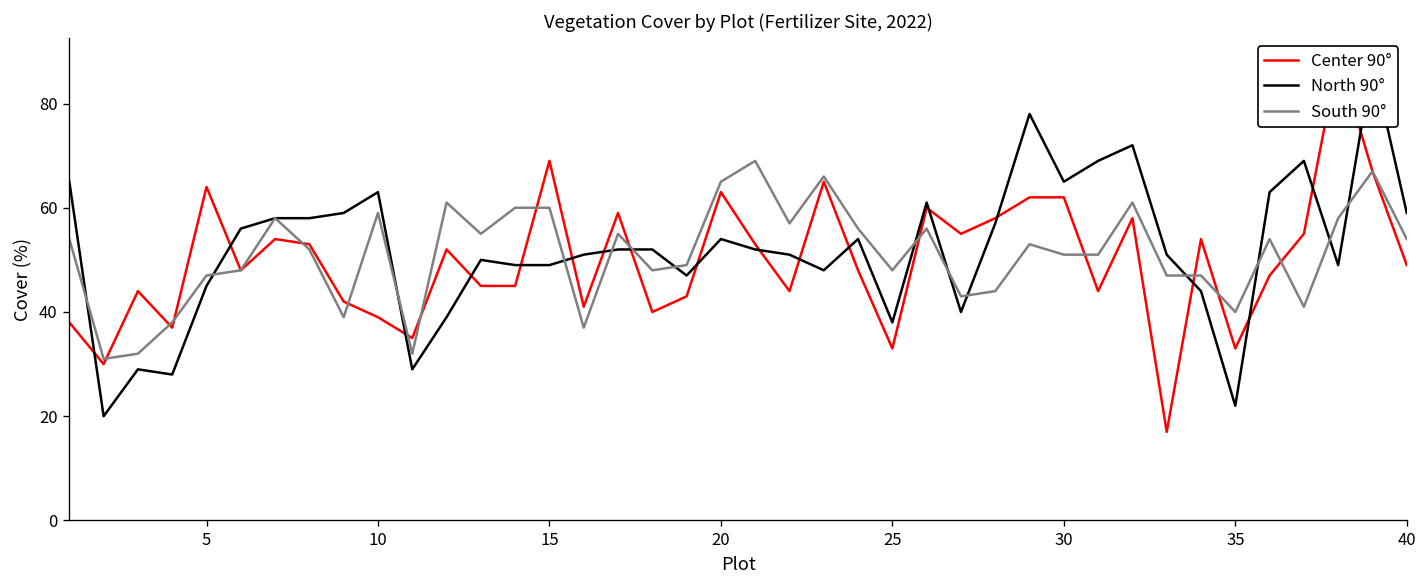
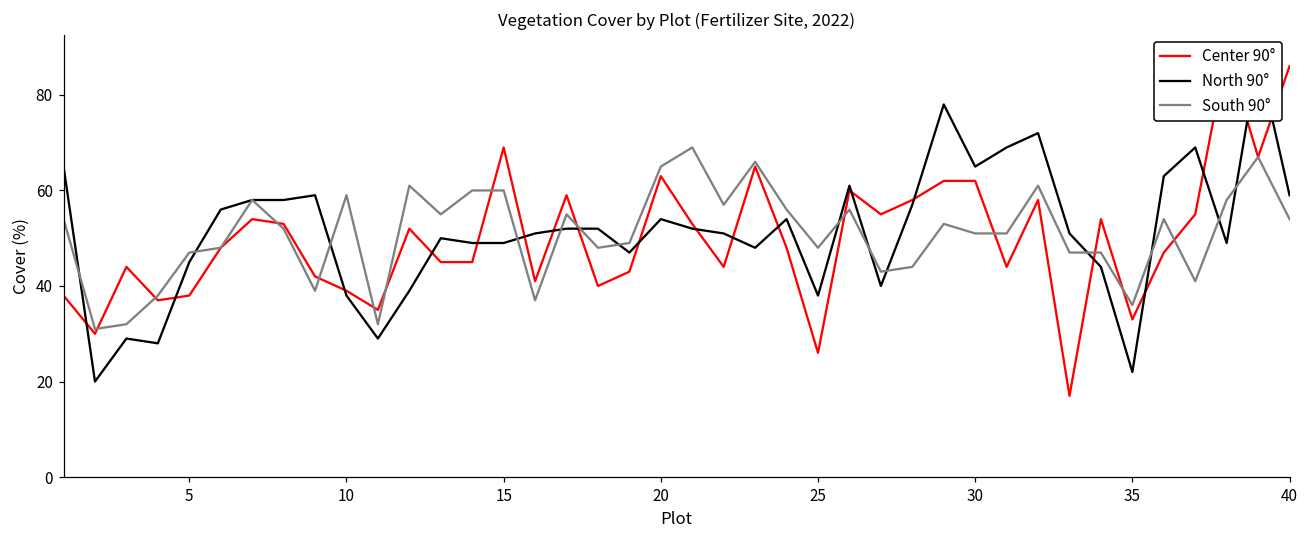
Center 90°, 5: 64 -> 38
North 90°, 10: 63 -> 38
Center 90°, 25: 33 -> 26
South 90°, 35: 40 -> 36
Center 90°, 40: 49 -> 86
